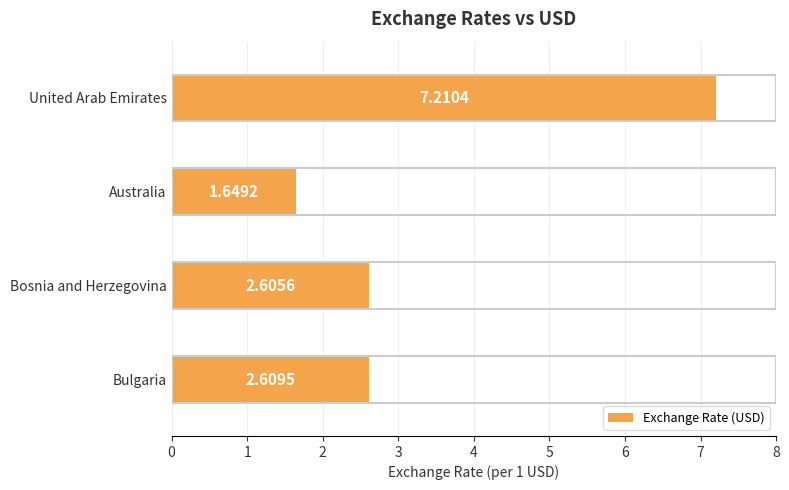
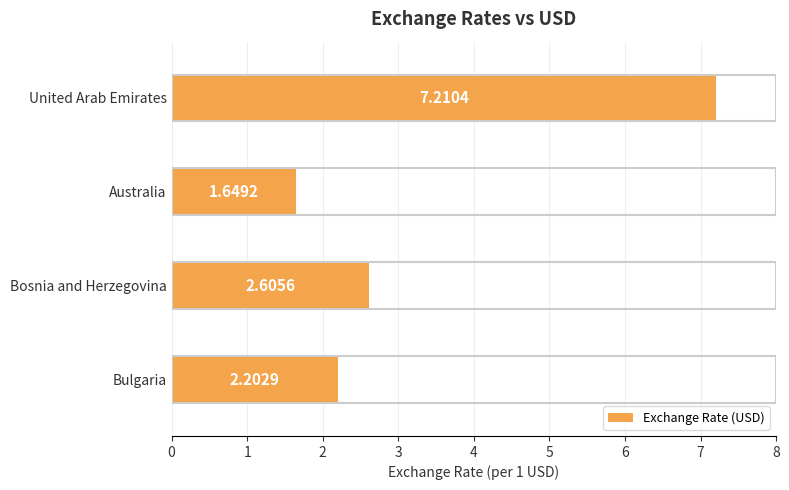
Bulgaria: 2.6095 -> 2.2029
